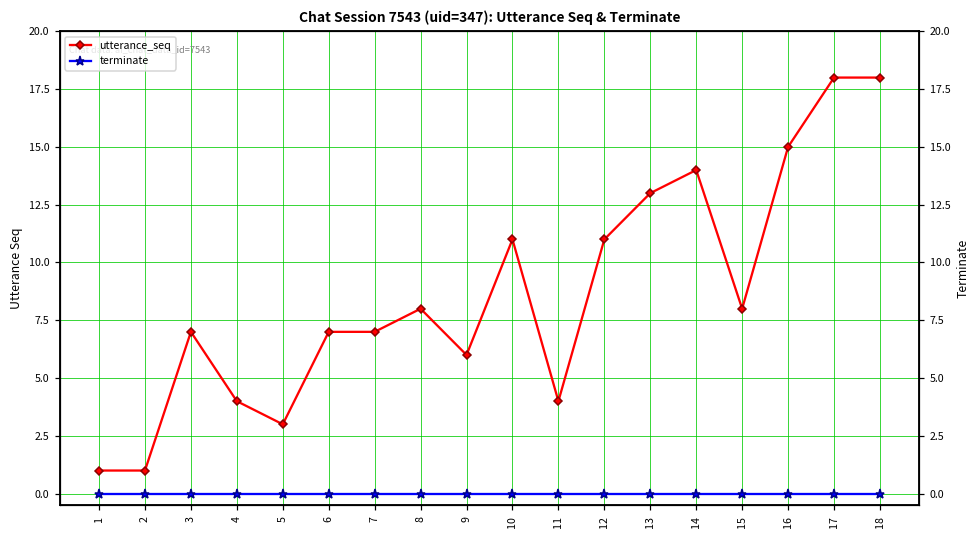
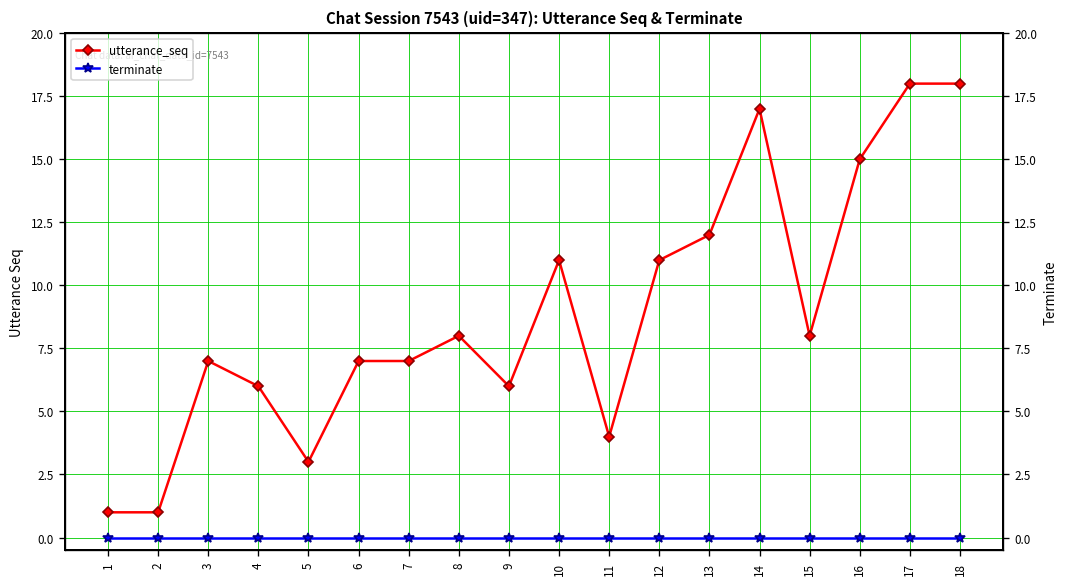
utterance_seq, 4: 4 -> 6
utterance_seq, 13: 13 -> 12
utterance_seq, 14: 14 -> 17
